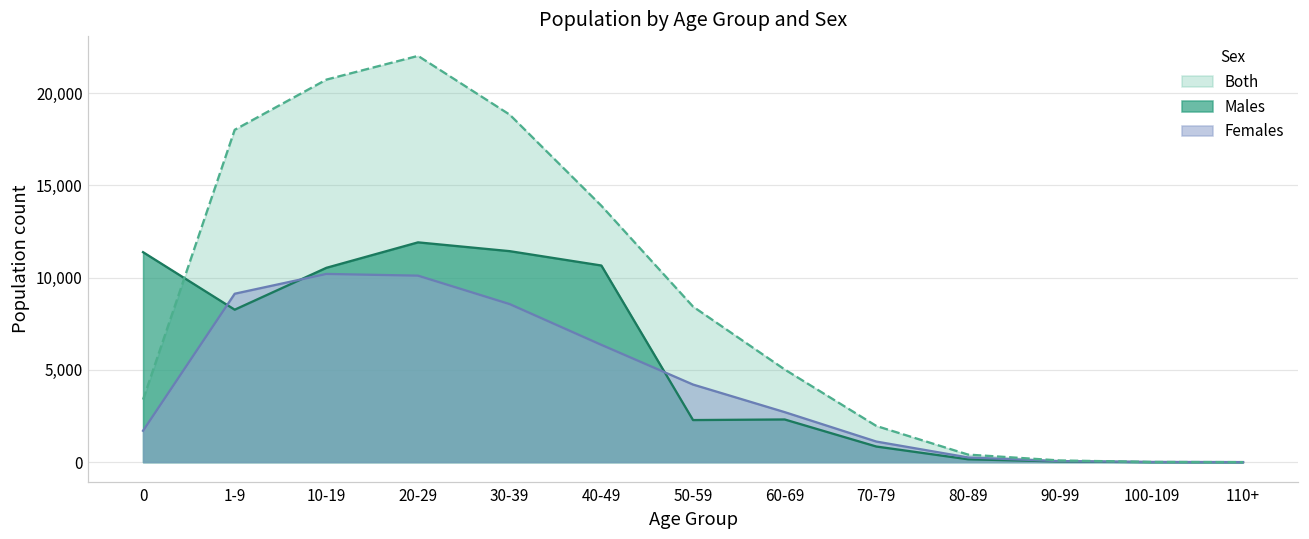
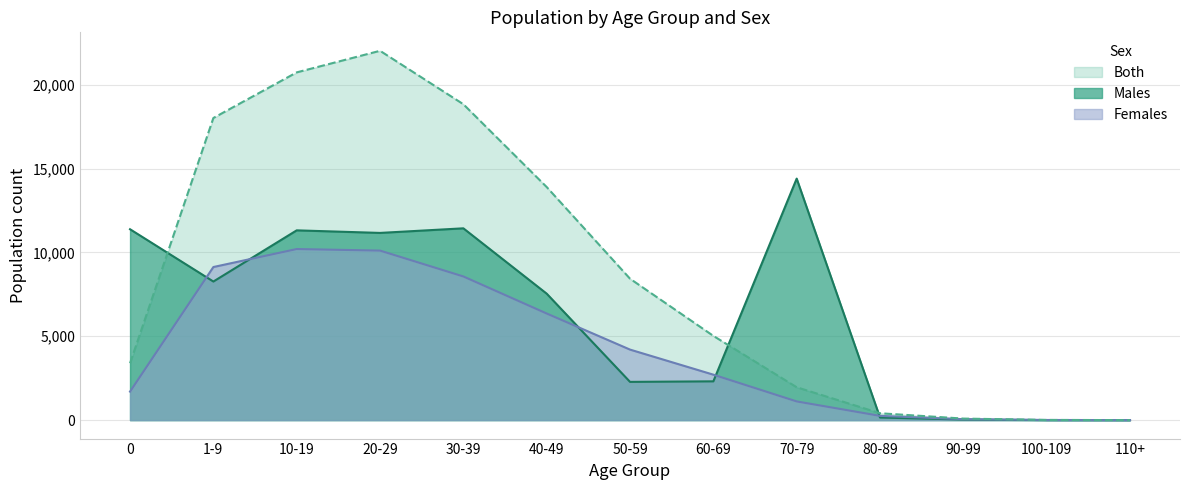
Males, 10-19: 10,500 -> 11,300
Males, 20-29: 11,900 -> 11,200
Males, 40-49: 10,700 -> 7,500
Males, 70-79: 800 -> 14,400
